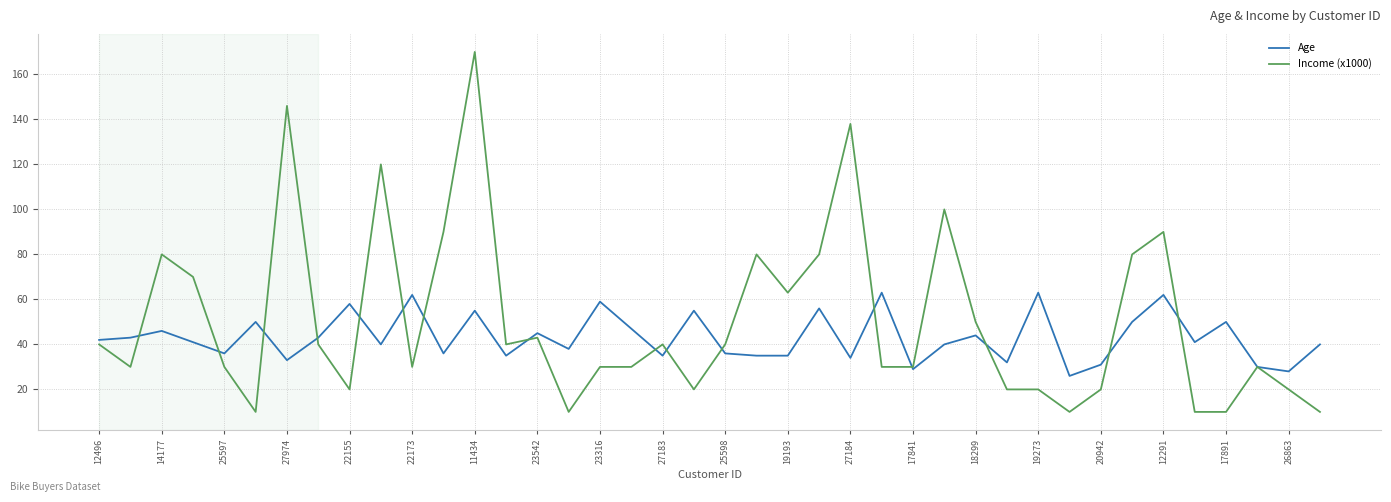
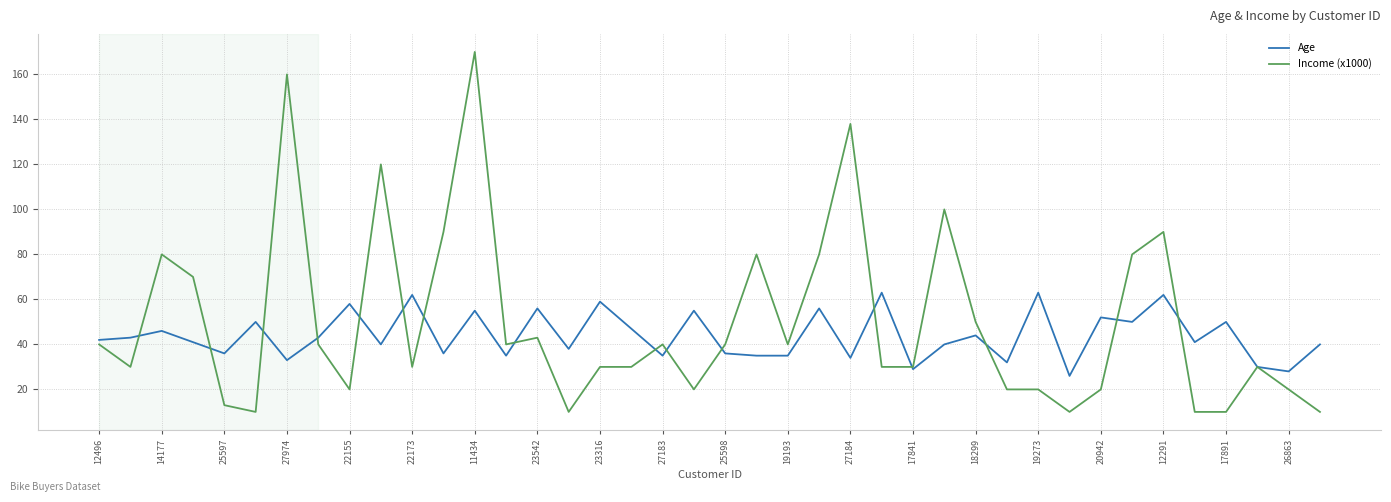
Income (x1000), 25597: 30 -> 13
Income (x1000), 27974: 146 -> 160
Age, 23542: 45 -> 56
Income (x1000), 19193: 63 -> 40
Age, 20942: 31 -> 52
